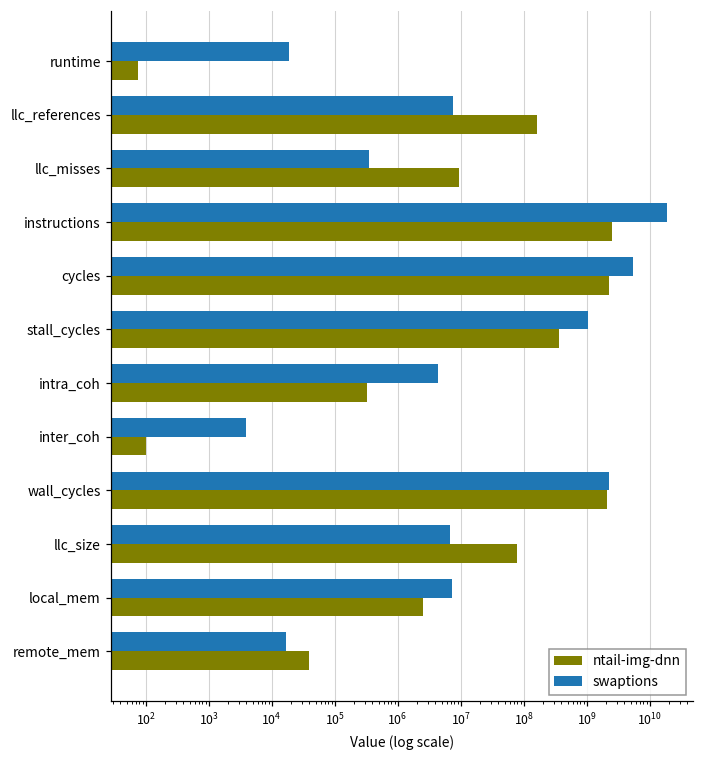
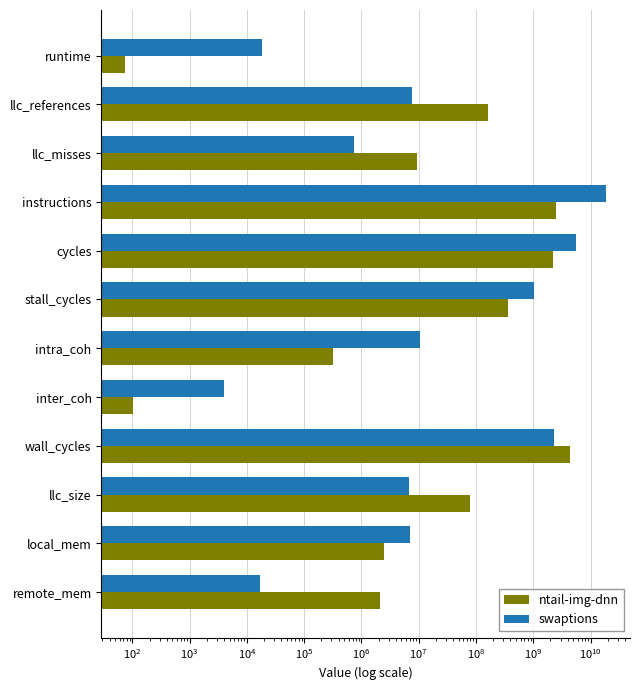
swaptions, llc_misses: 300000 -> 800000
swaptions, intra_coh: 4000000 -> 10000000
ntail-img-dnn, wall_cycles: 2100000000 -> 4000000000
ntail-img-dnn, remote_mem: 40000 -> 2100000
